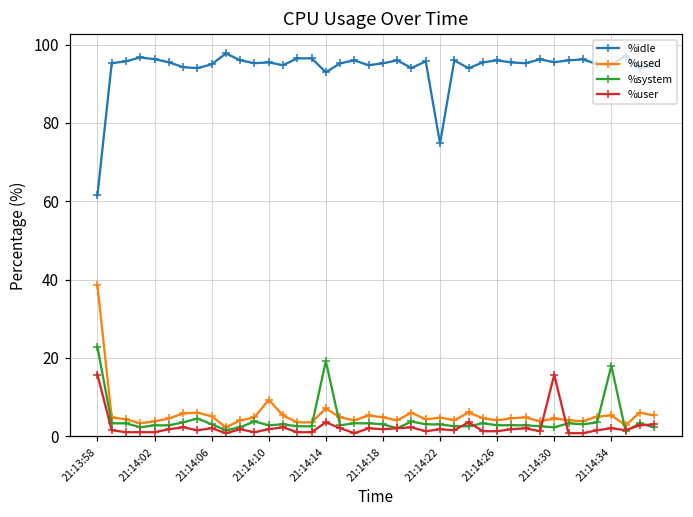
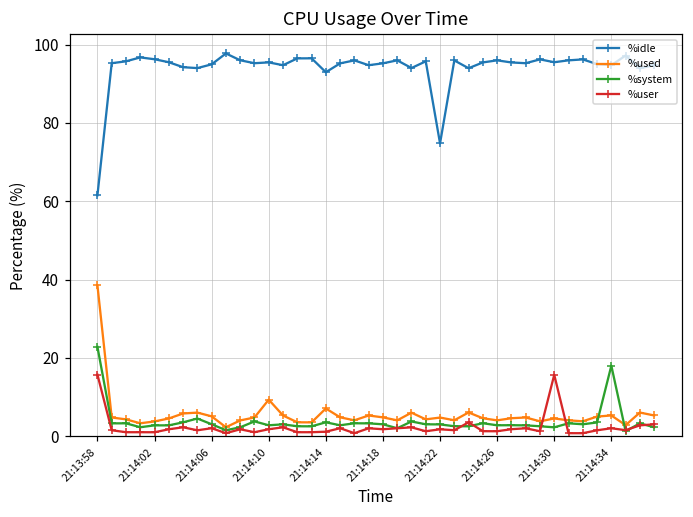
%system, 21:14:14: 19 -> 4
%user, 21:14:14: 4 -> 1
